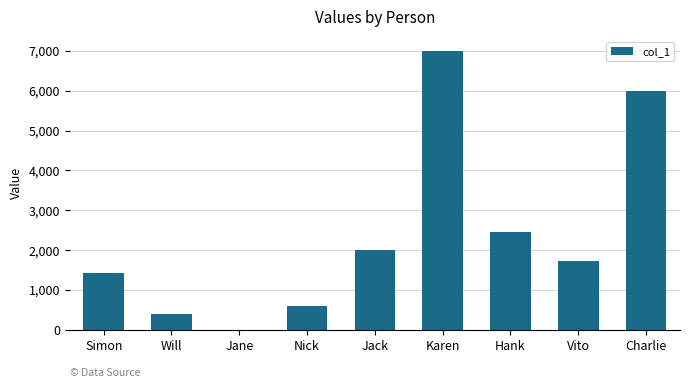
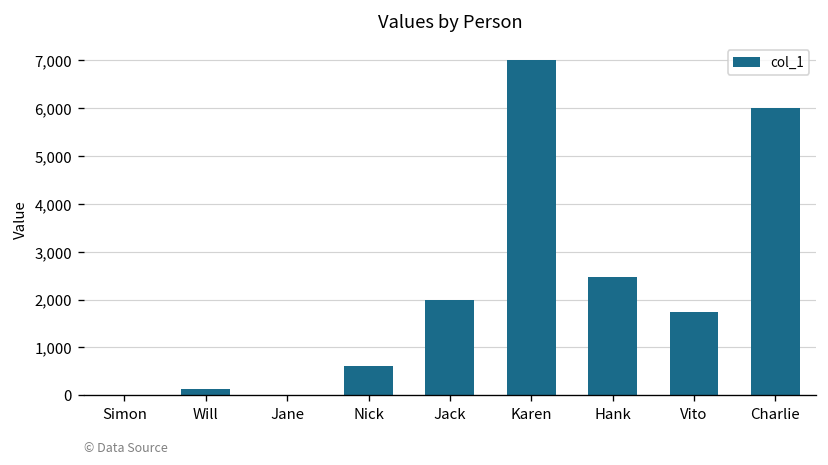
Simon: 1,400 -> 0
Will: 400 -> 100
